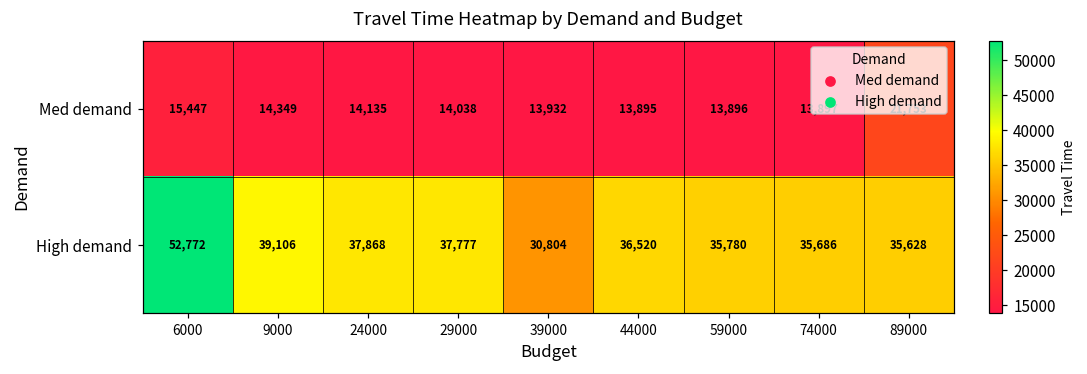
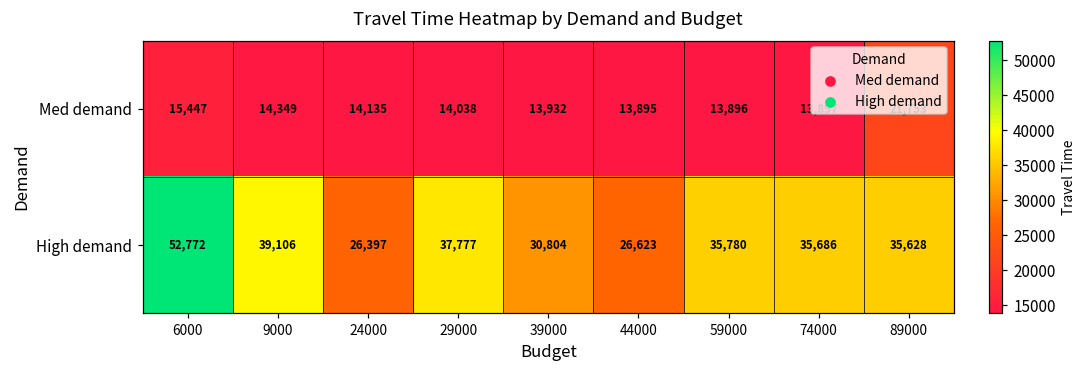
High demand, 24000: 37,868 -> 26,397
High demand, 44000: 36,520 -> 26,623
